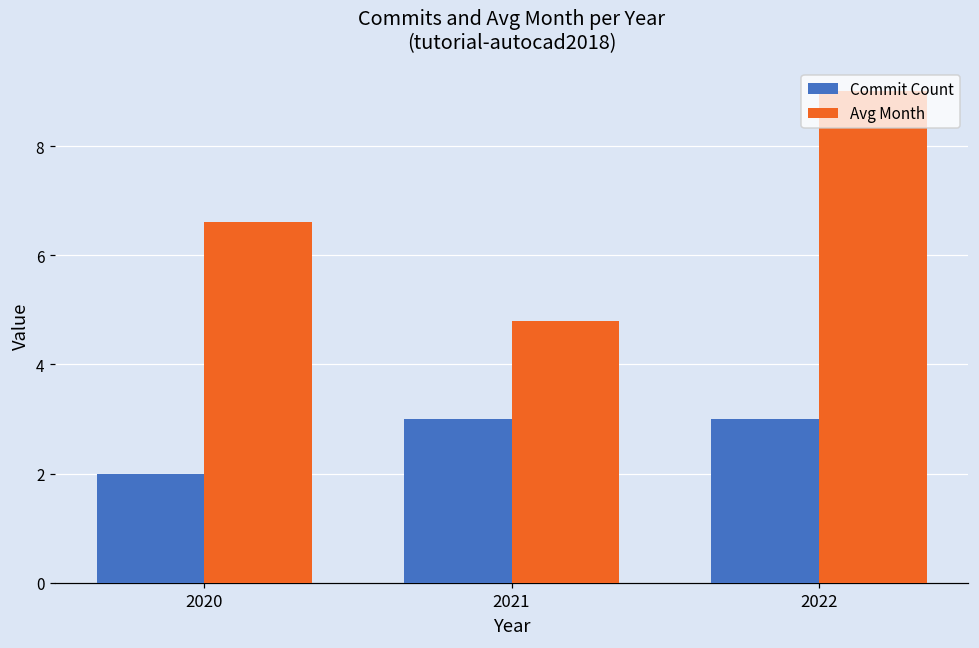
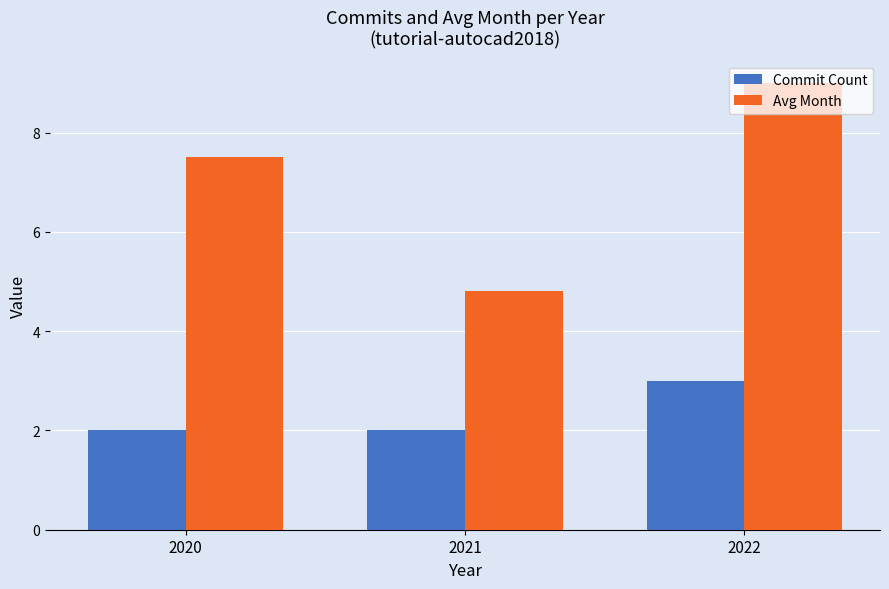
Avg Month, 2020: 6.6 -> 7.5
Commit Count, 2021: 3 -> 2
